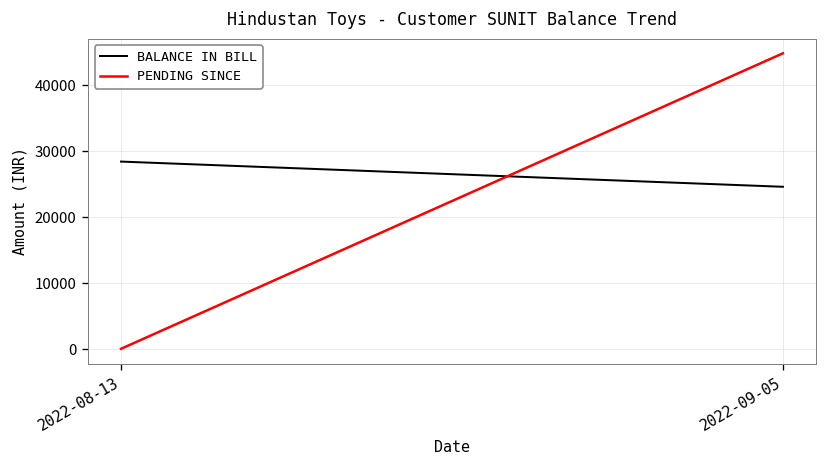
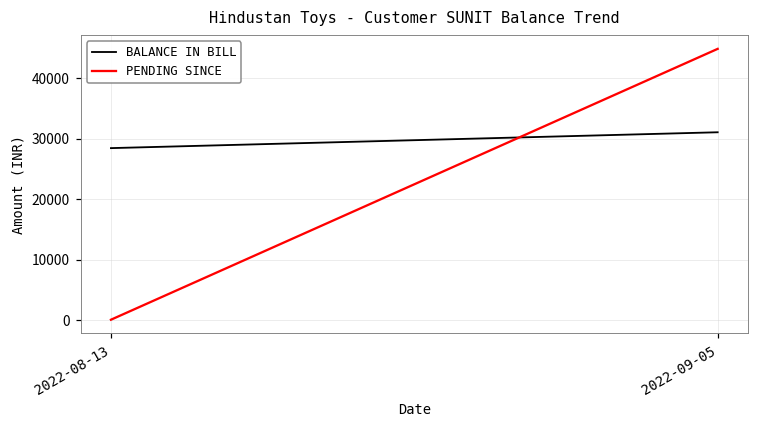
BALANCE IN BILL, 2022-09-05: 25000 -> 31000
